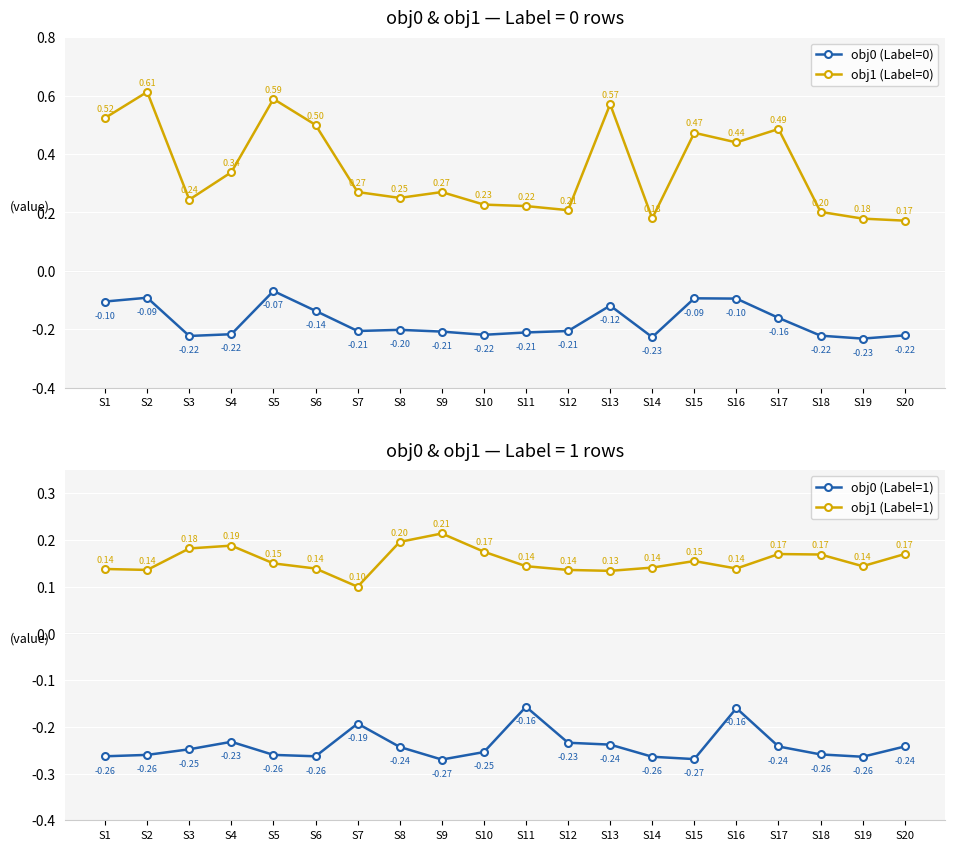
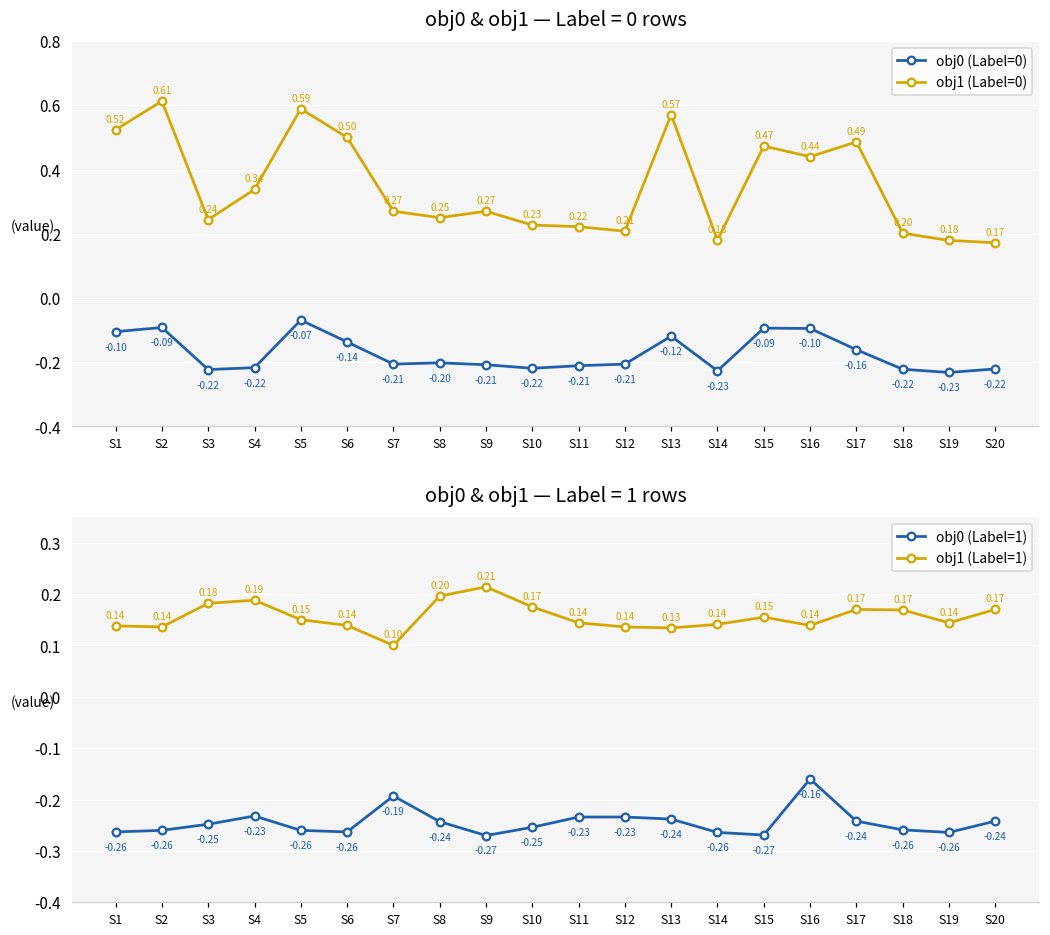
obj0 & obj1 — Label = 1 rows, obj0 (Label=1), S11: -0.16 -> -0.23
